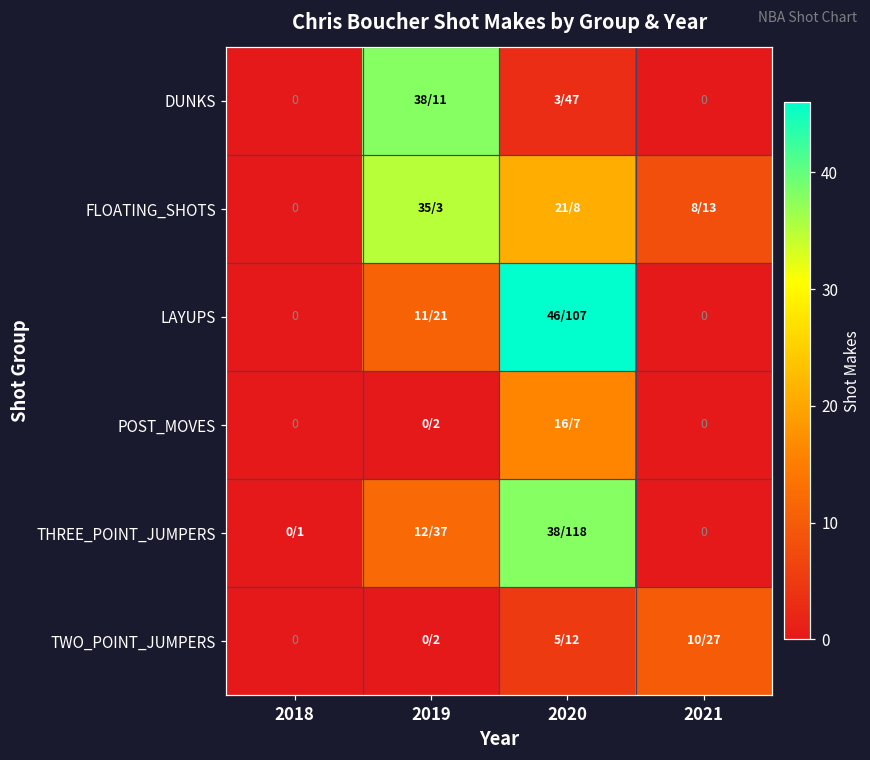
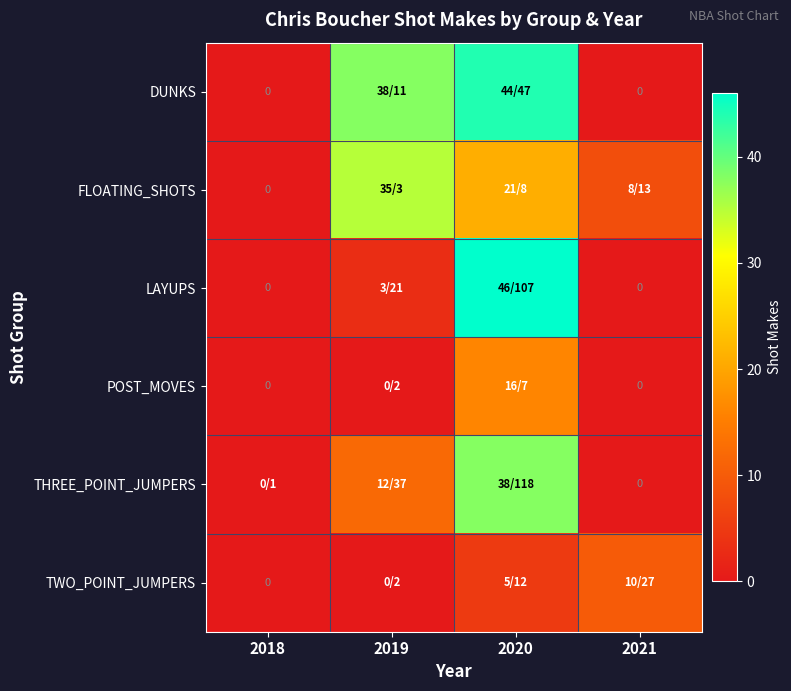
DUNKS, 2020: 3 -> 44
LAYUPS, 2019: 11 -> 3
